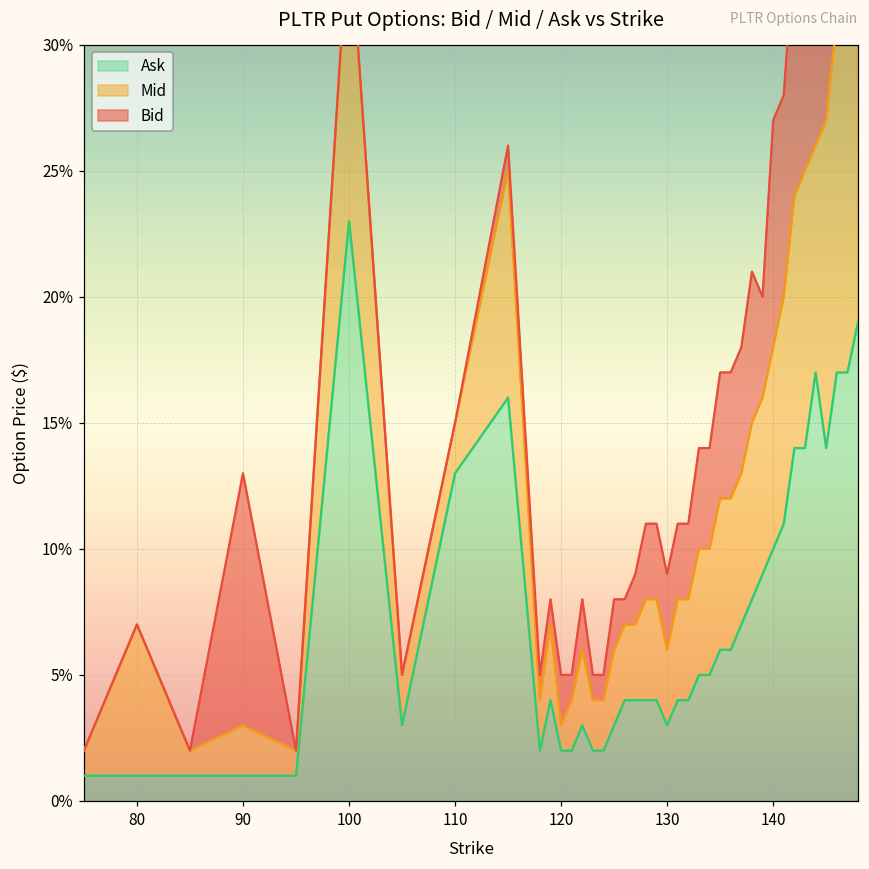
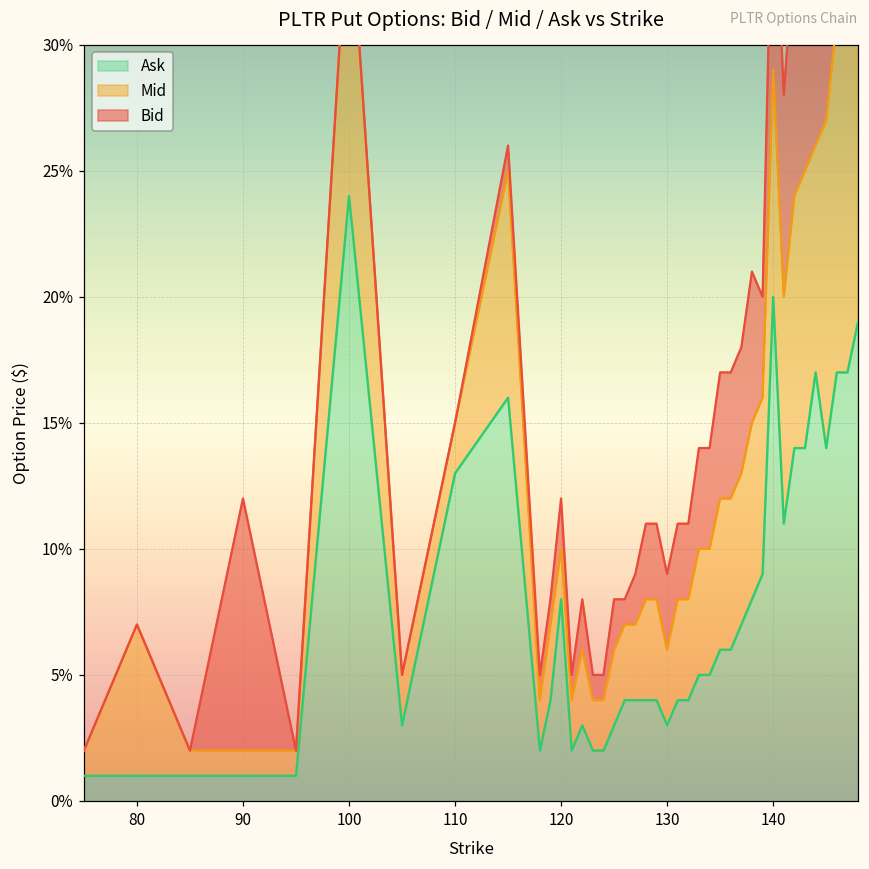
Mid, 90: 2.0% -> 1.0%
Ask, 100: 23.0% -> 24.0%
Ask, 120: 2.0% -> 8.0%
Mid, 120: 1.0% -> 2.0%
Ask, 140: 10.0% -> 20.0%
Mid, 140: 8.0% -> 9.0%
